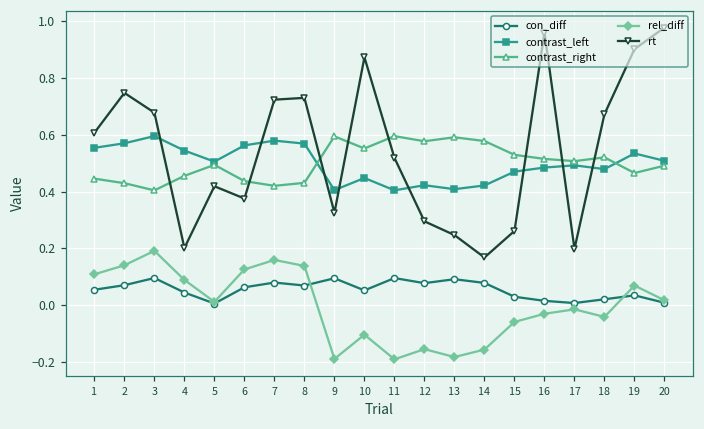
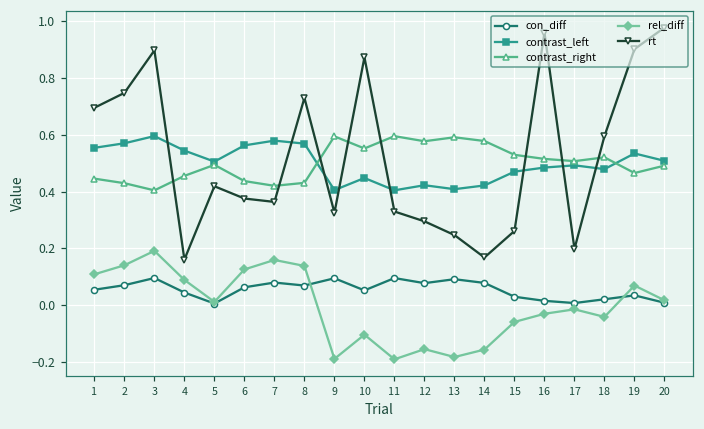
rt, 1: 0.61 -> 0.70
rt, 3: 0.68 -> 0.90
rt, 4: 0.20 -> 0.16
rt, 7: 0.72 -> 0.36
rt, 11: 0.52 -> 0.33
rt, 18: 0.67 -> 0.60
